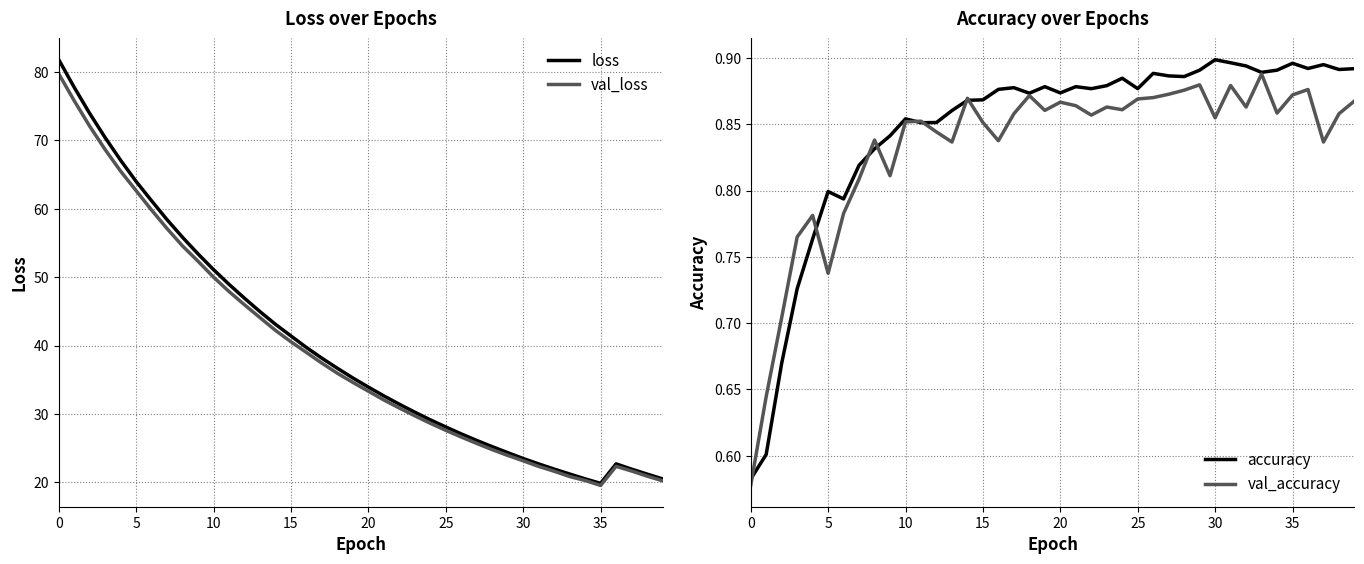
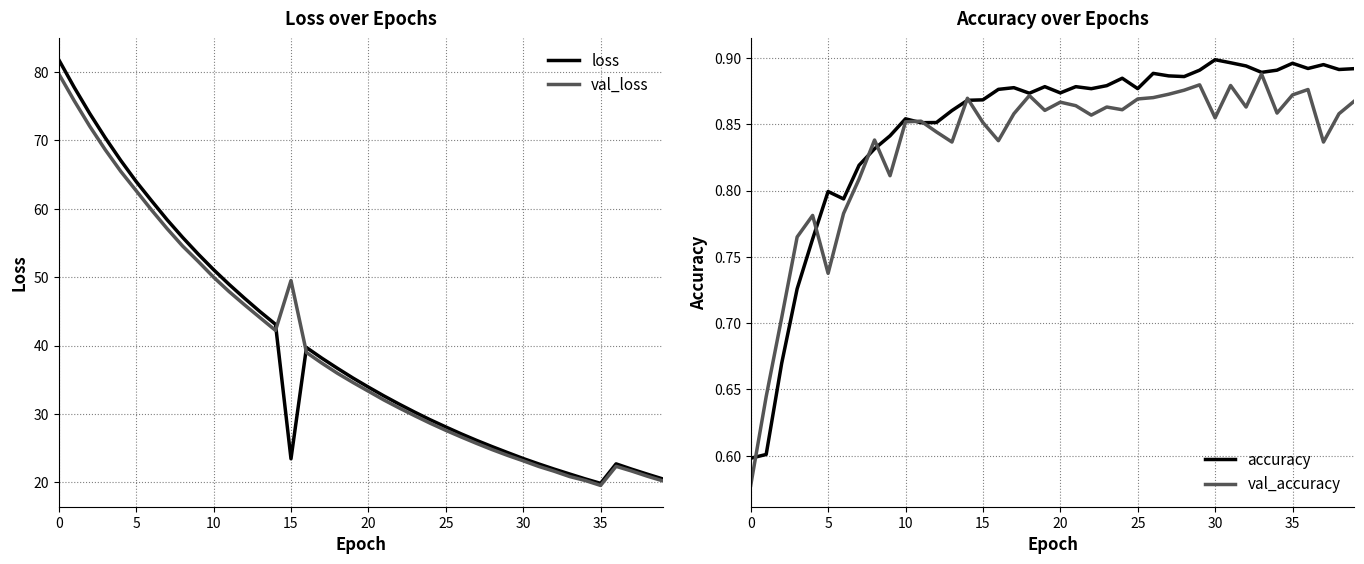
Loss over Epochs, loss, 15: 41 -> 23
Loss over Epochs, val_loss, 15: 41 -> 50
Accuracy over Epochs, accuracy, 0: 0.582 -> 0.598
